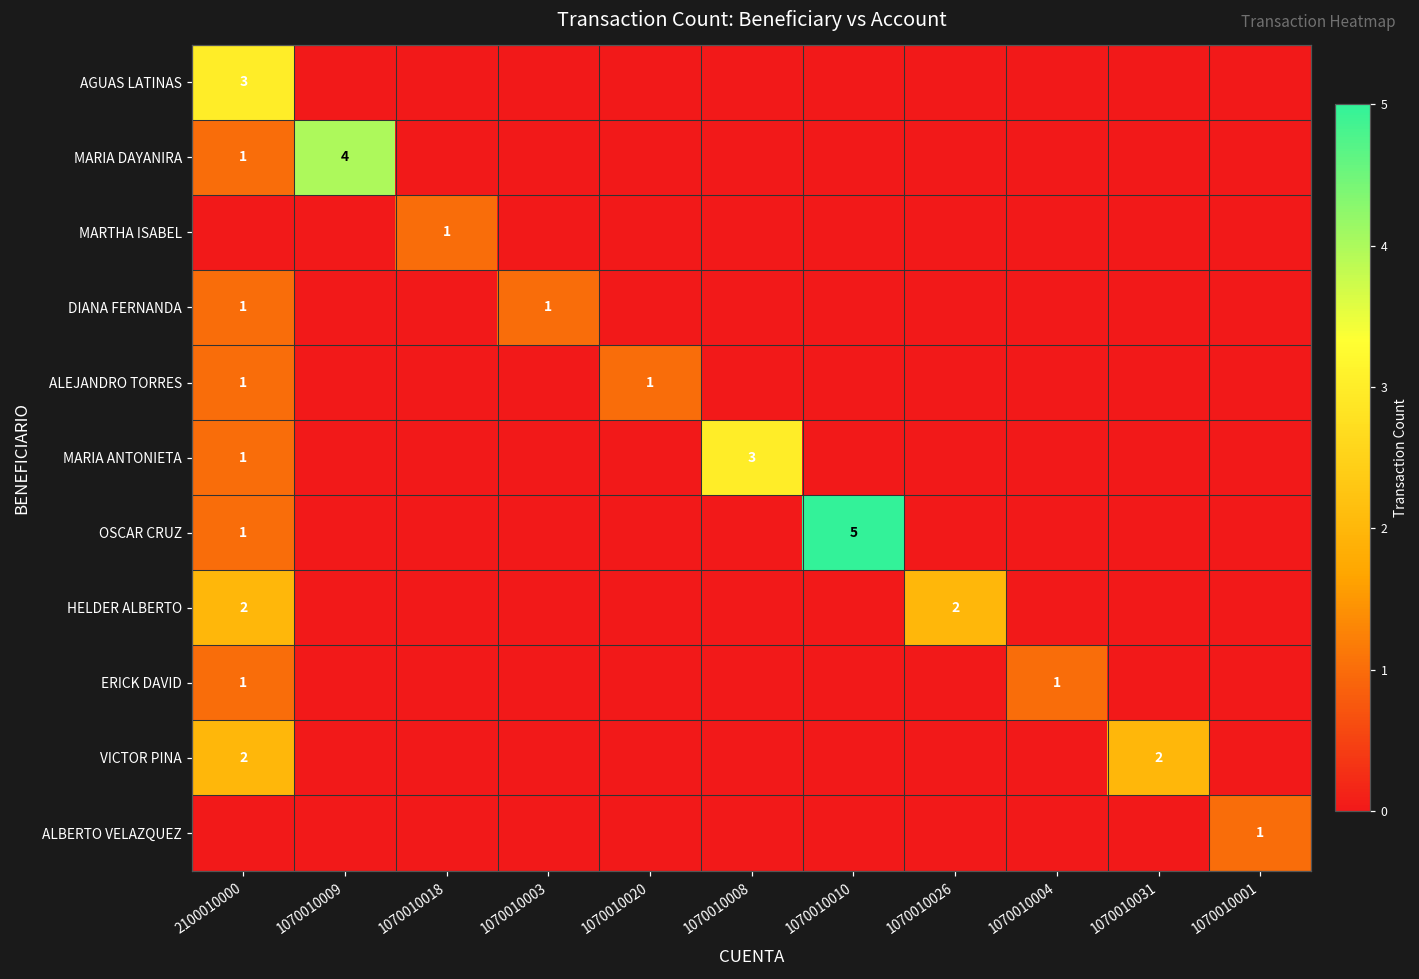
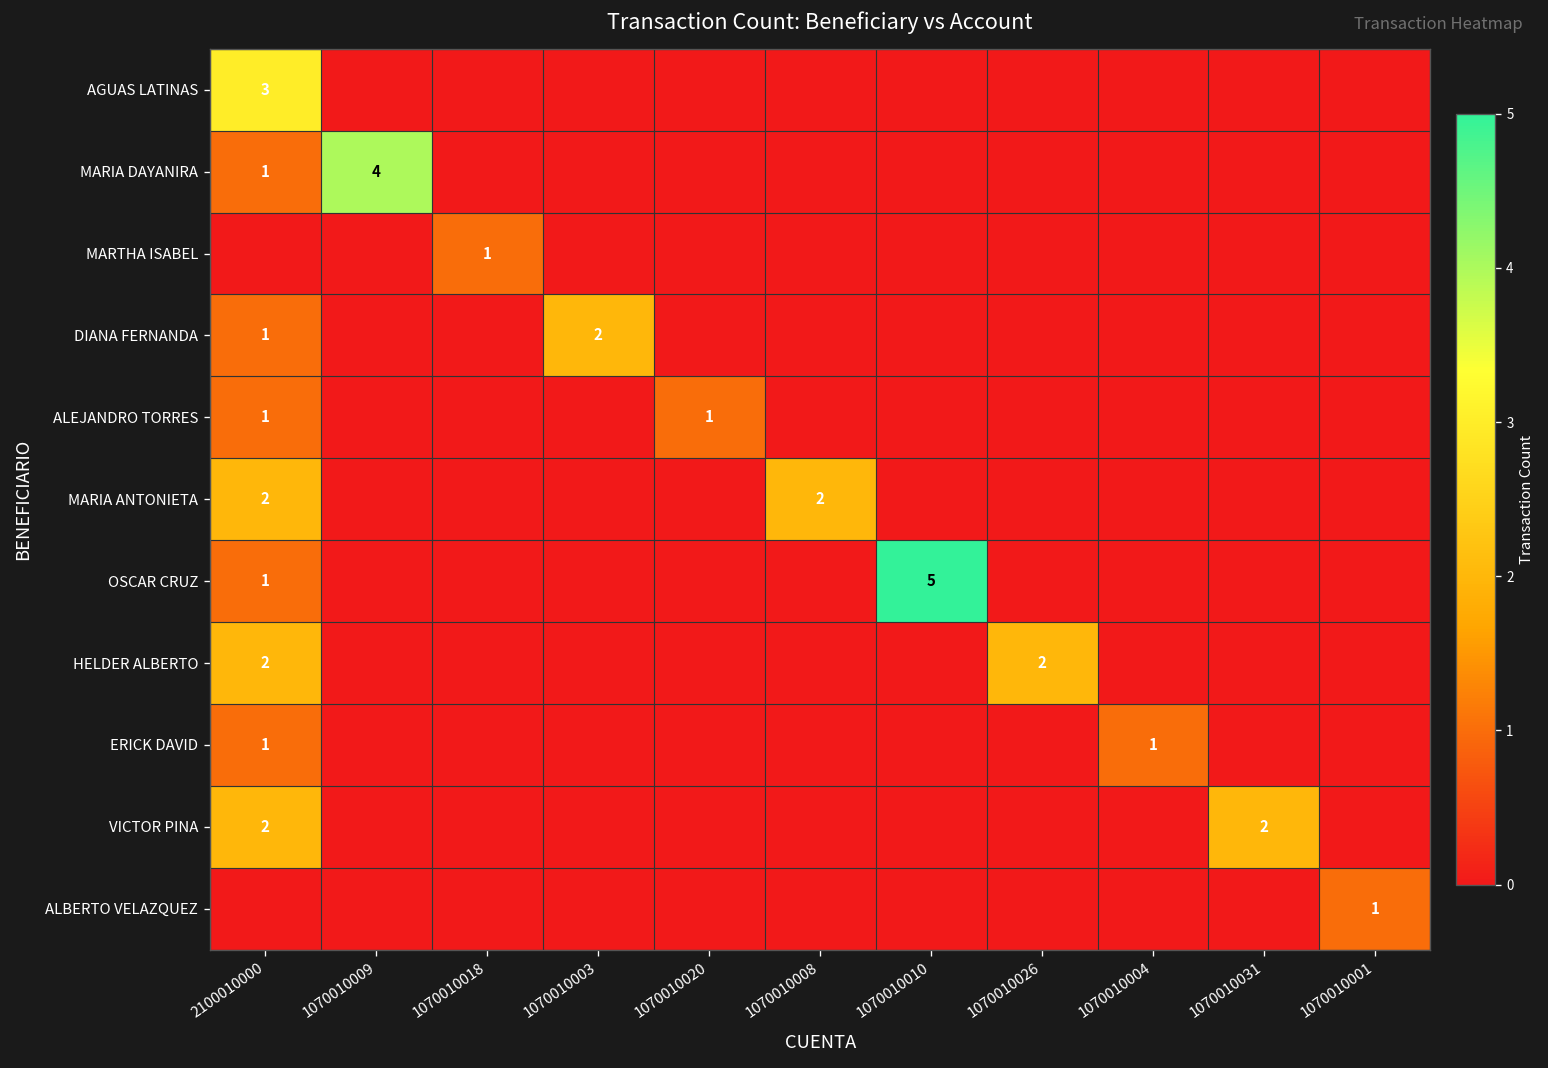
DIANA FERNANDA, 1070010003: 1 -> 2
MARIA ANTONIETA, 2100010000: 1 -> 2
MARIA ANTONIETA, 1070010008: 3 -> 2
